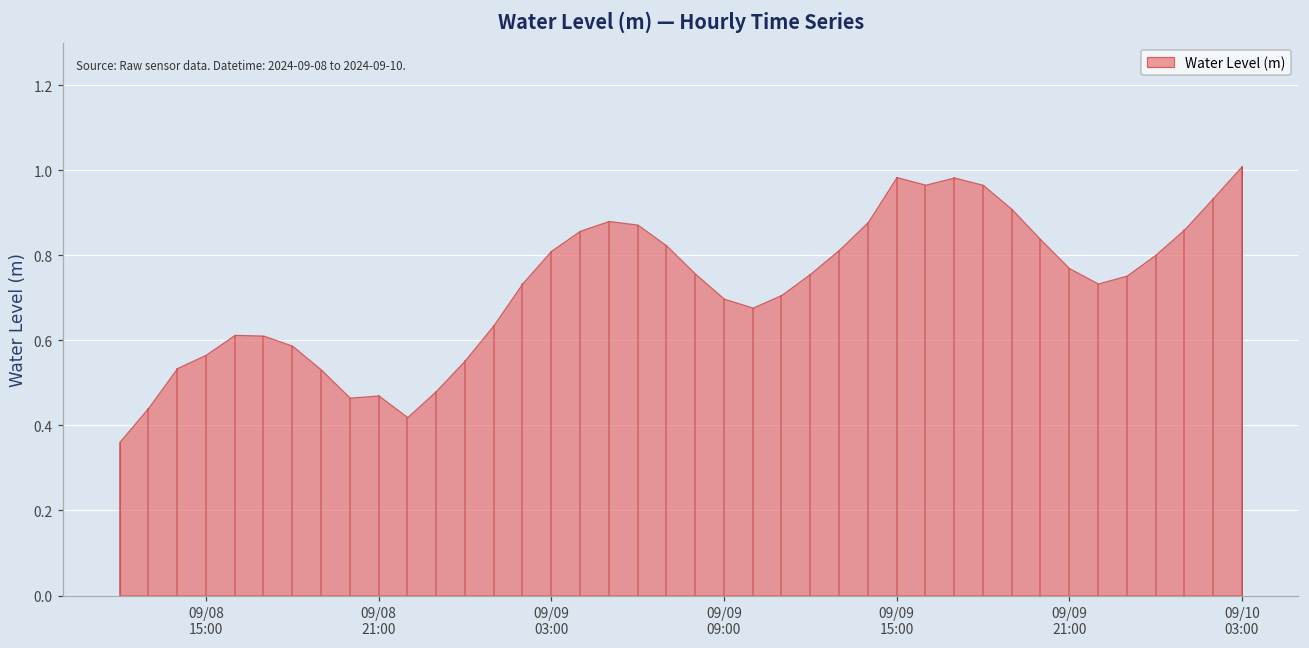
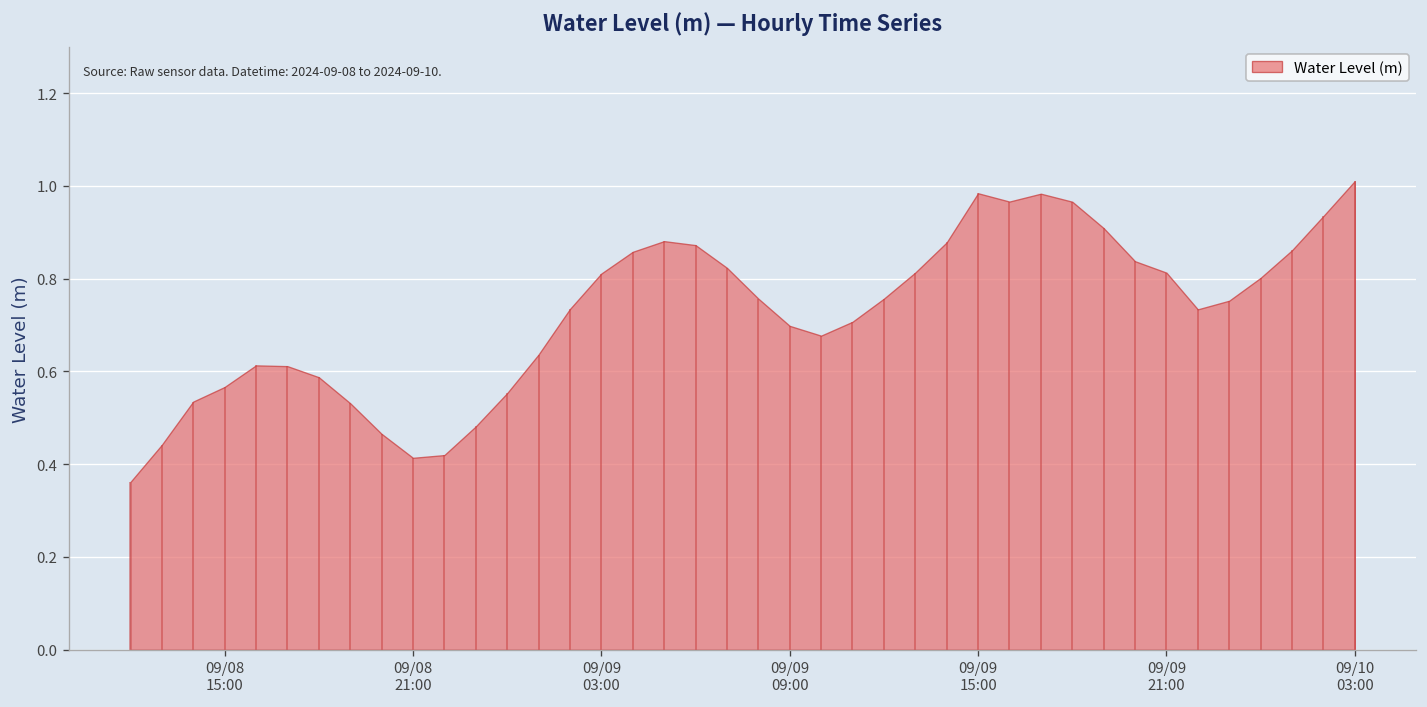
09/08 21:00: 0.47 -> 0.41
09/09 21:00: 0.77 -> 0.81
